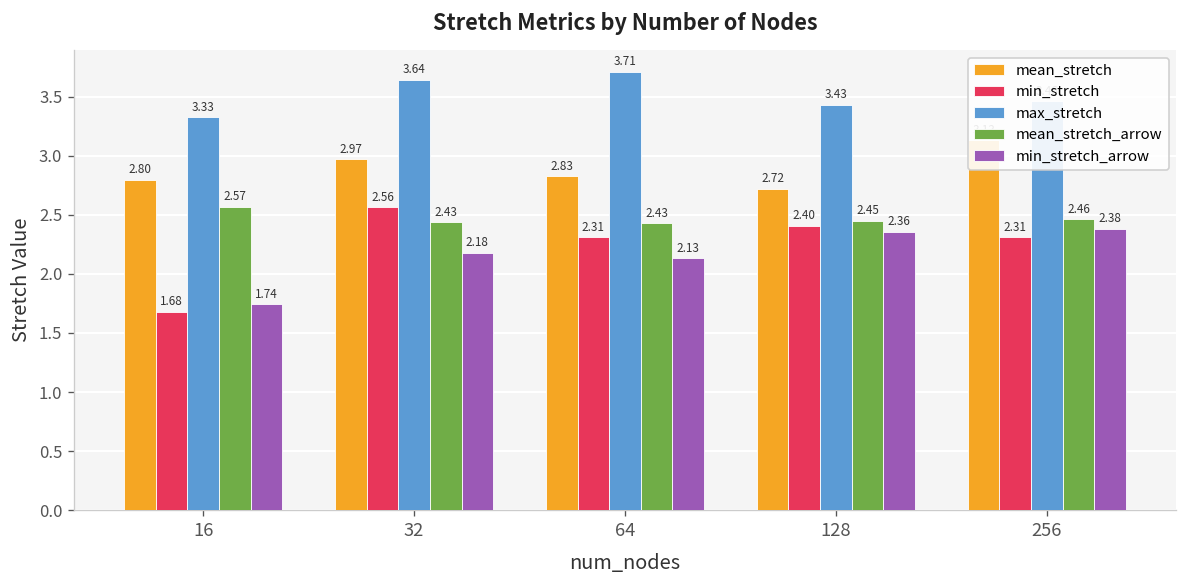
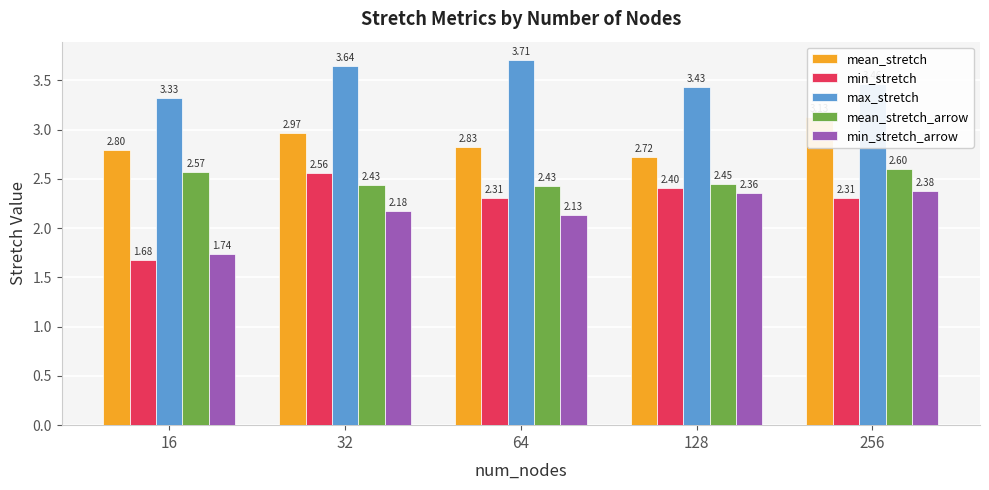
mean_stretch_arrow, 256: 2.46 -> 2.60
